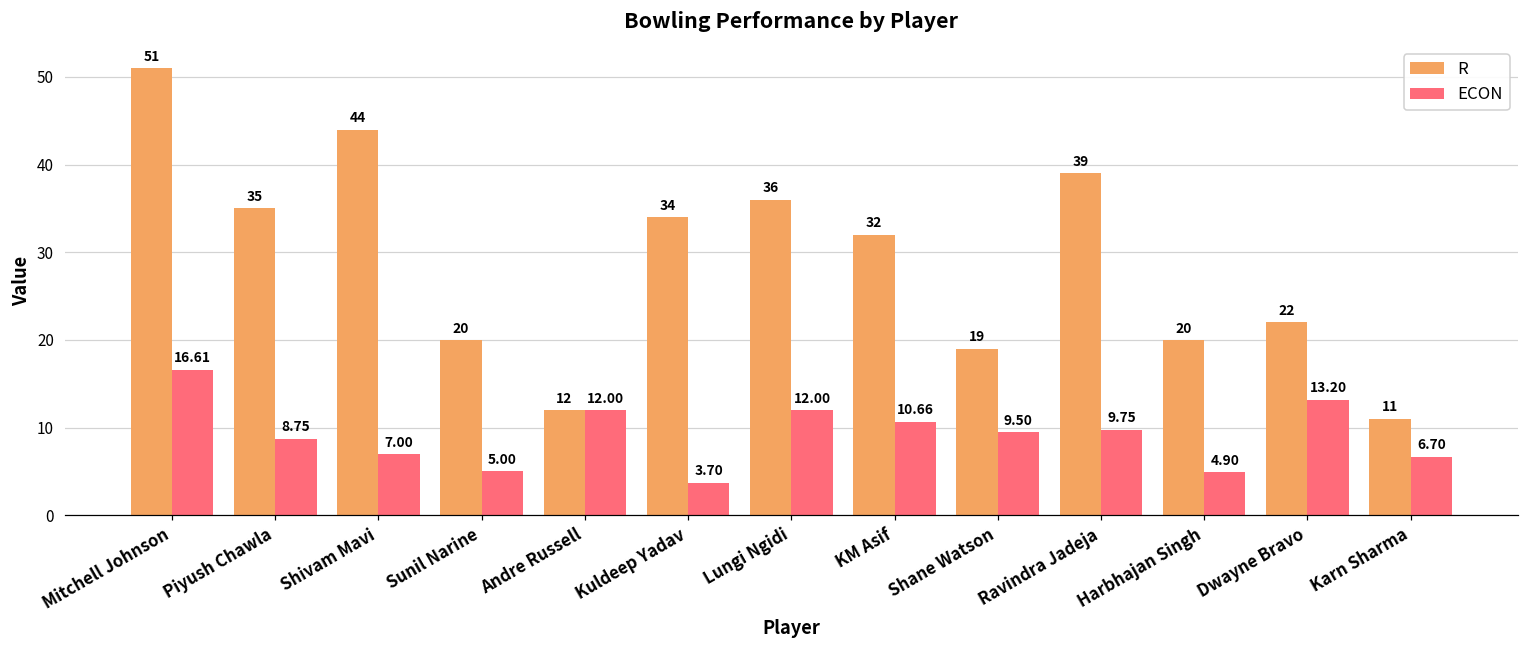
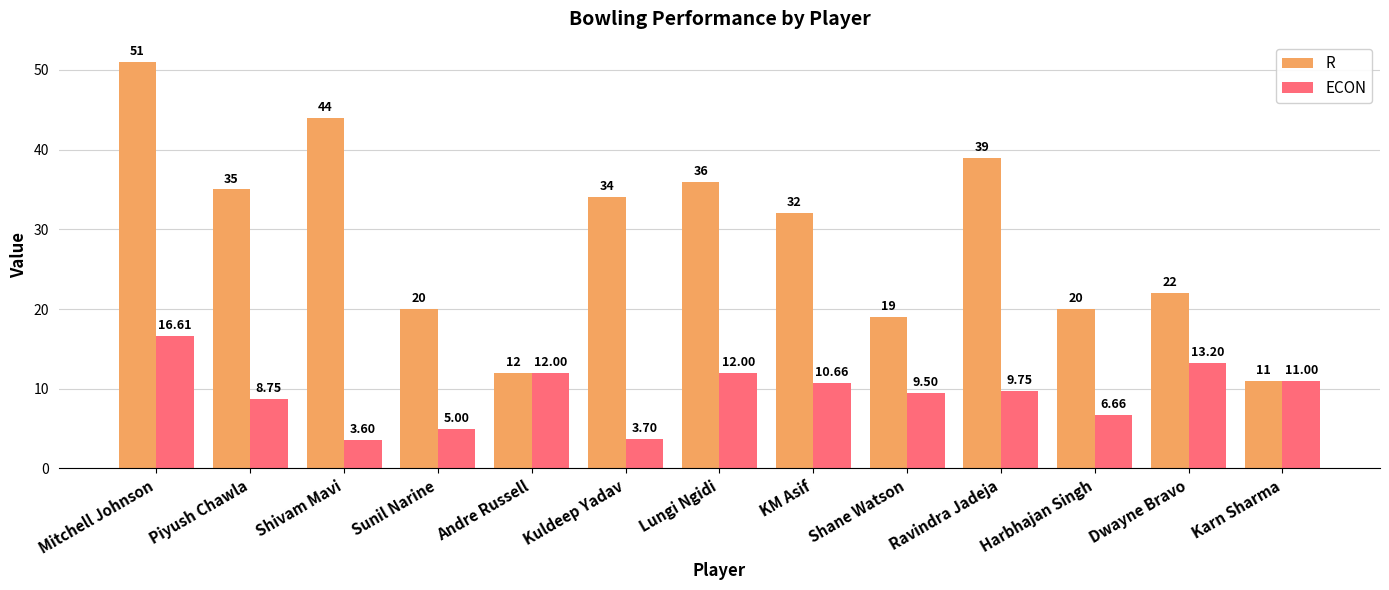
ECON, Shivam Mavi: 7.00 -> 3.60
ECON, Harbhajan Singh: 4.90 -> 6.66
ECON, Karn Sharma: 6.70 -> 11.00
